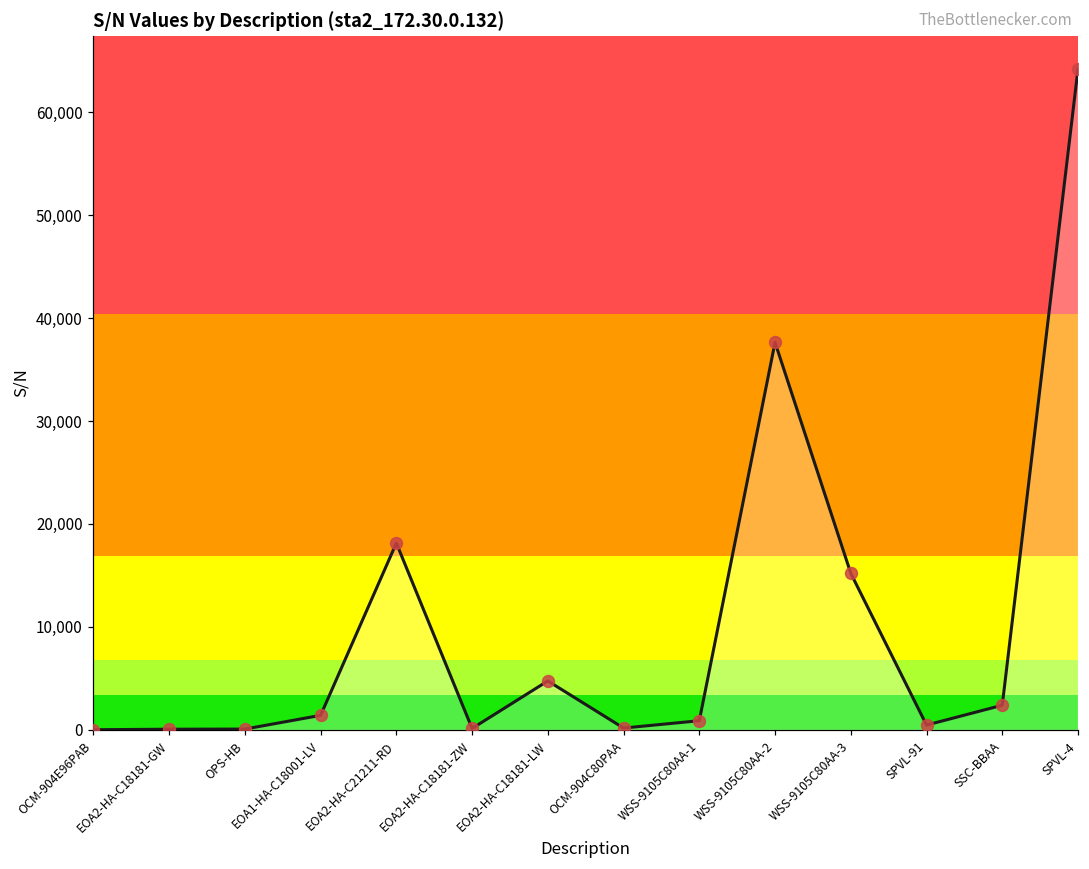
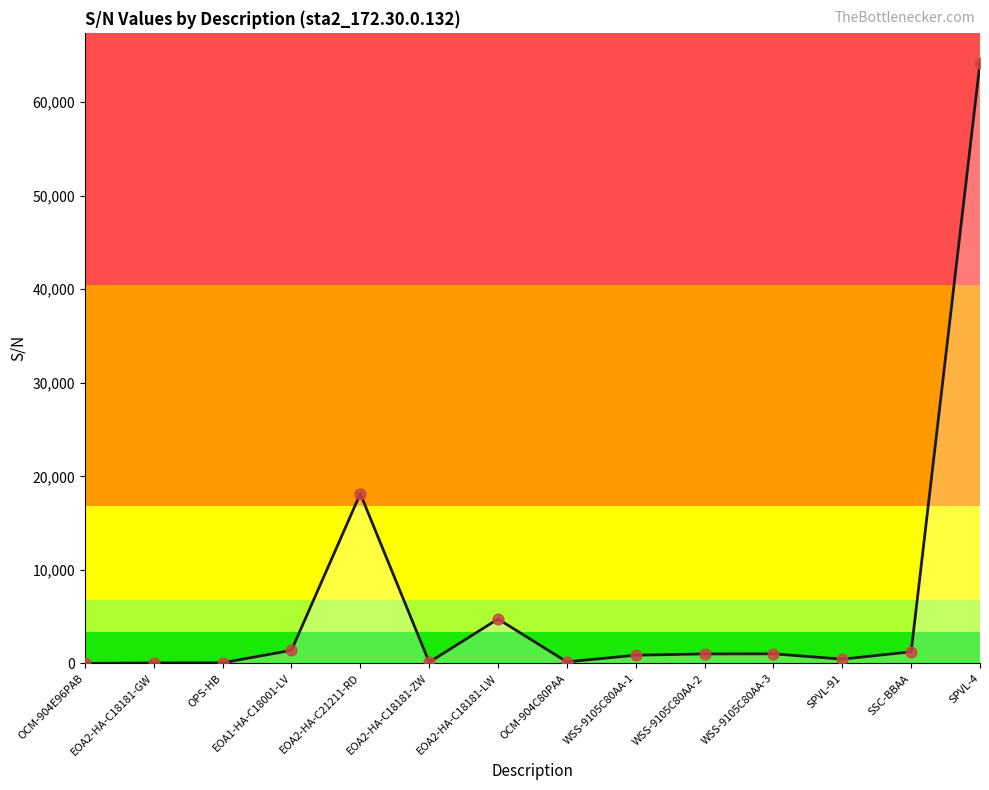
WSS-9105C80AA-2: 38,000 -> 1,000
WSS-9105C80AA-3: 15,000 -> 1,000
SSC-BBAA: 2,000 -> 1,000
